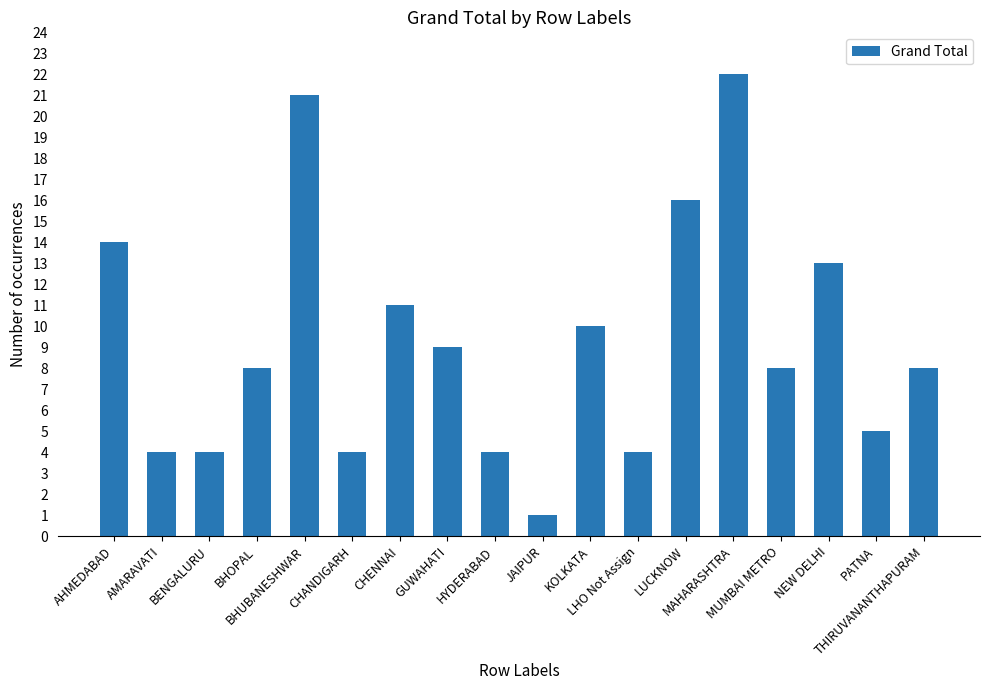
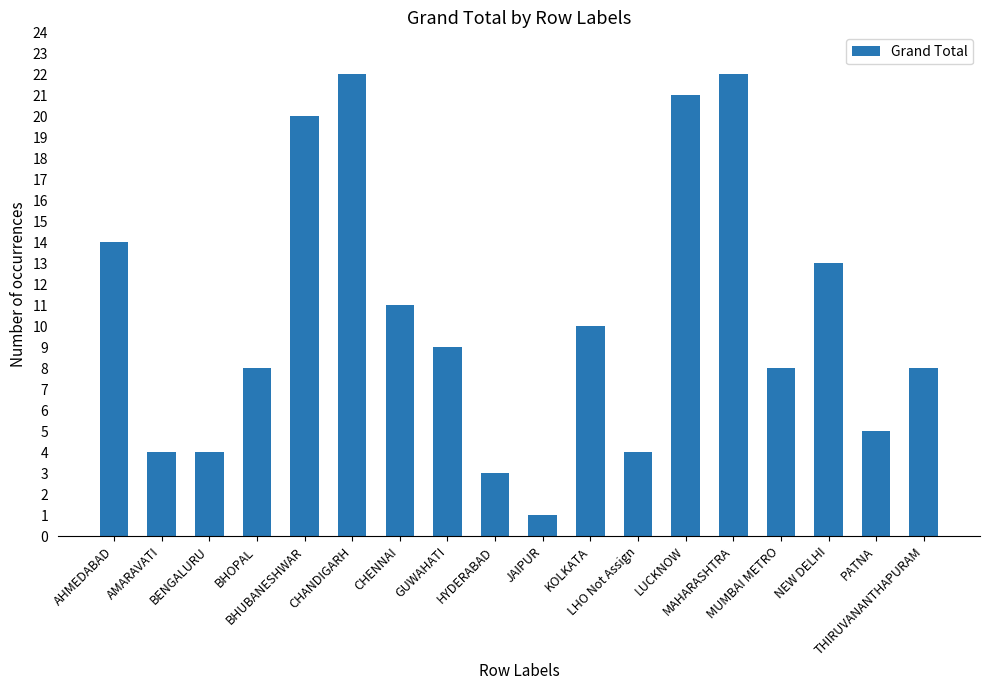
BHUBANESHWAR: 21 -> 20
CHANDIGARH: 4 -> 22
HYDERABAD: 4 -> 3
LUCKNOW: 16 -> 21
